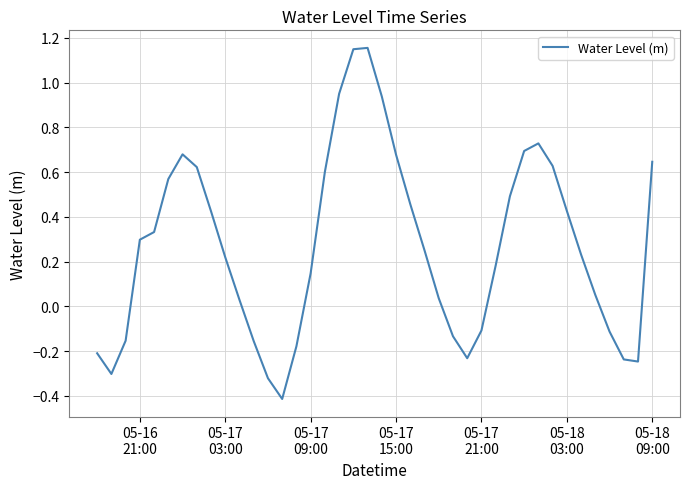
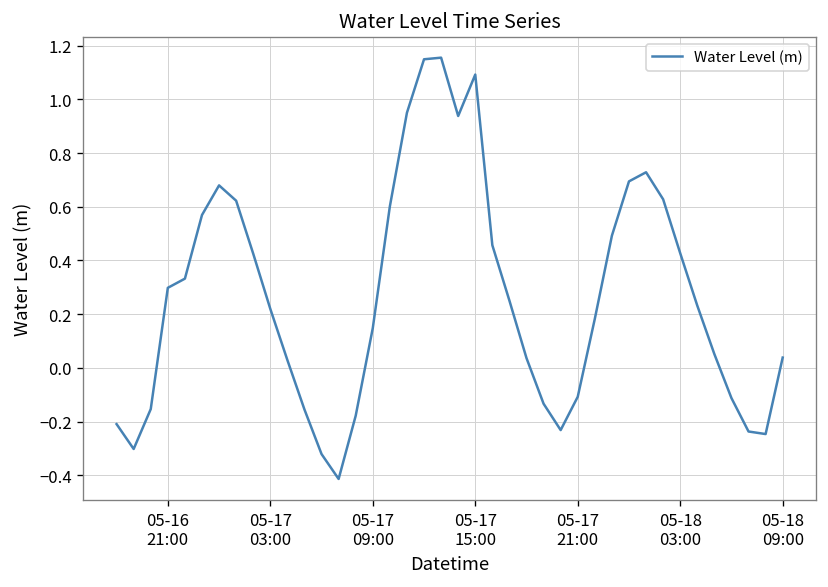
05-17 15:00: 0.68 -> 1.09
05-18 09:00: 0.65 -> 0.04
